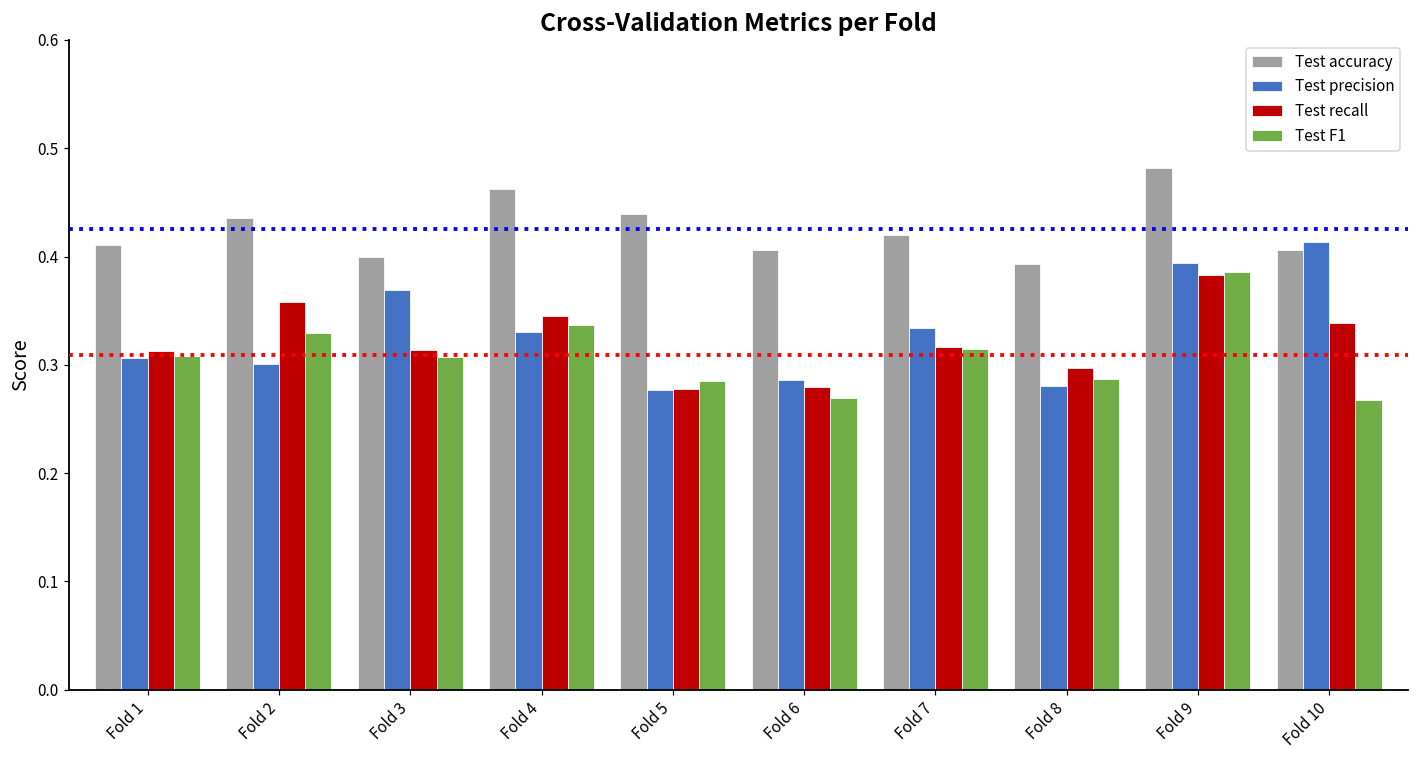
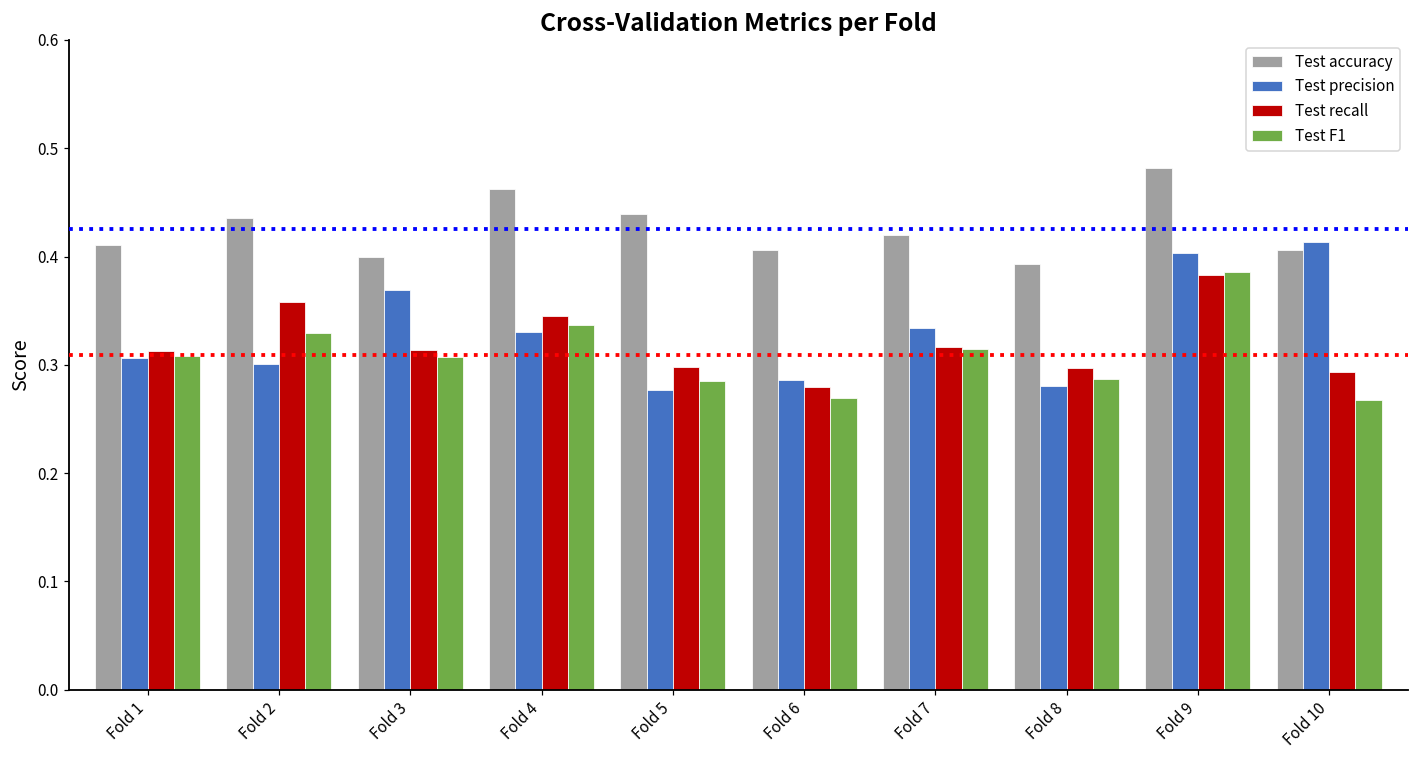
Test recall, Fold 5: 0.28 -> 0.30
Test precision, Fold 9: 0.39 -> 0.40
Test recall, Fold 10: 0.34 -> 0.29
